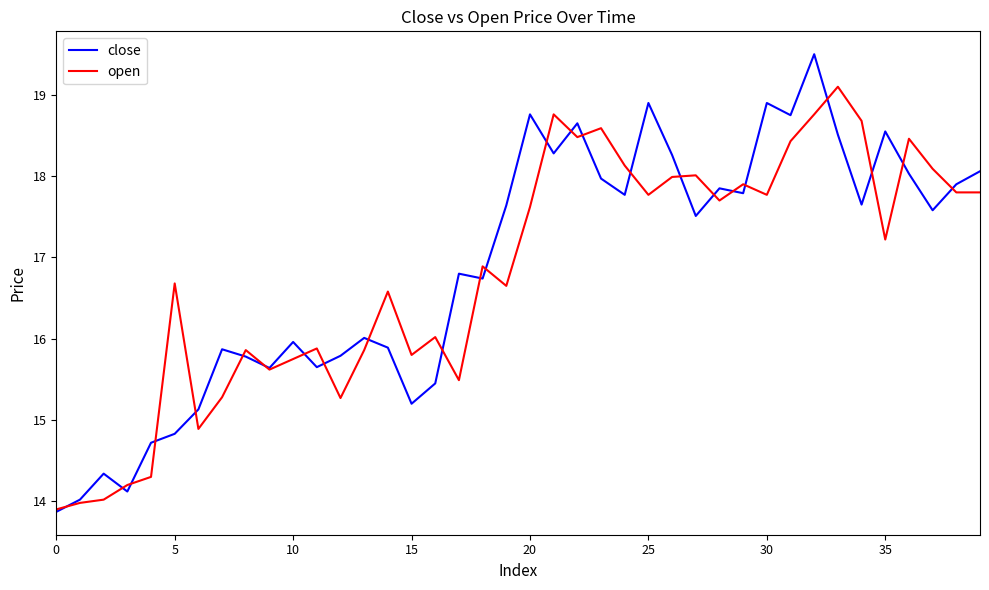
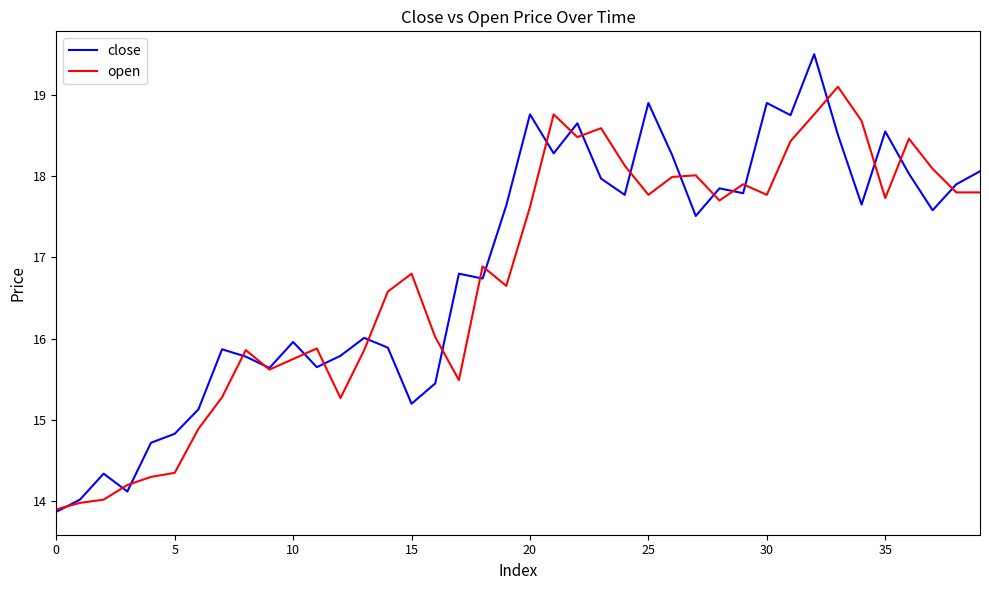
open, 5: 16.7 -> 14.4
open, 15: 15.8 -> 16.8
open, 35: 17.2 -> 17.7
